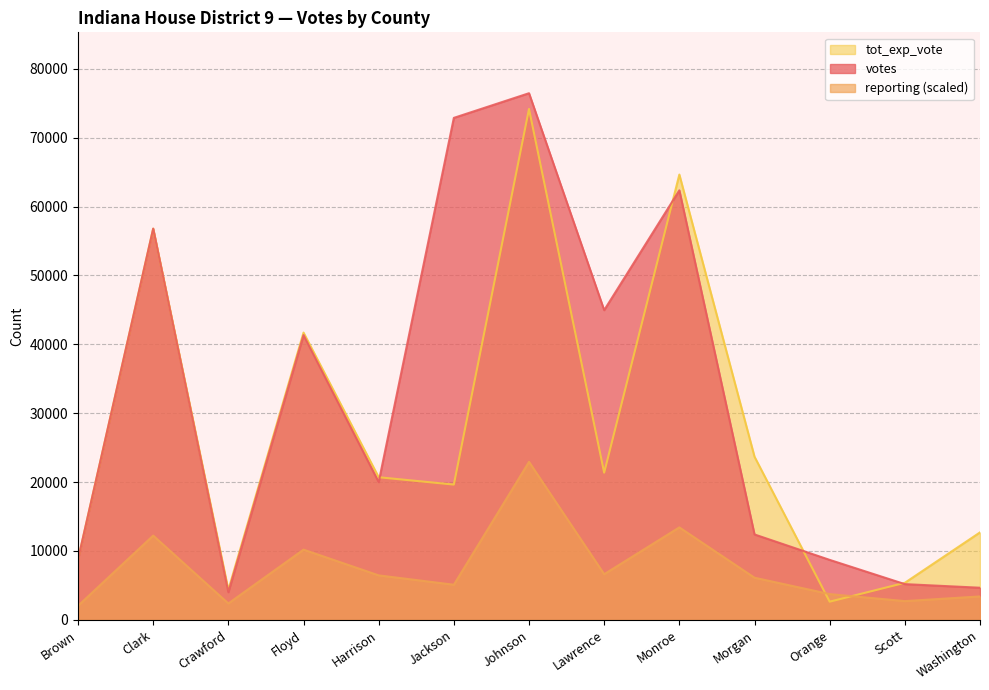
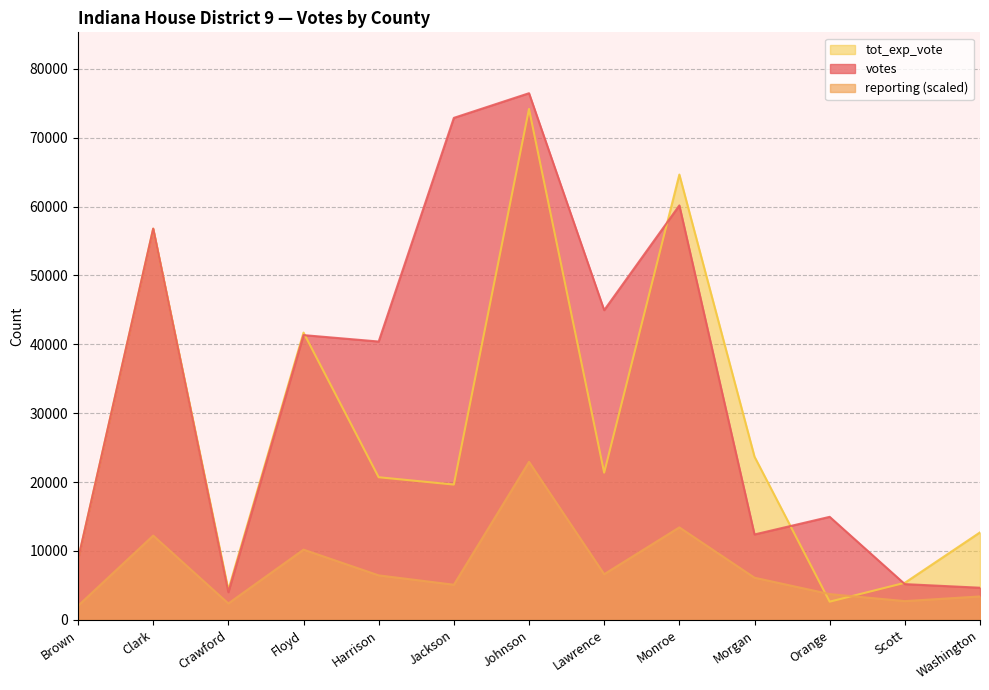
votes, Harrison: 20000 -> 40000
votes, Monroe: 62000 -> 60000
votes, Orange: 9000 -> 15000
